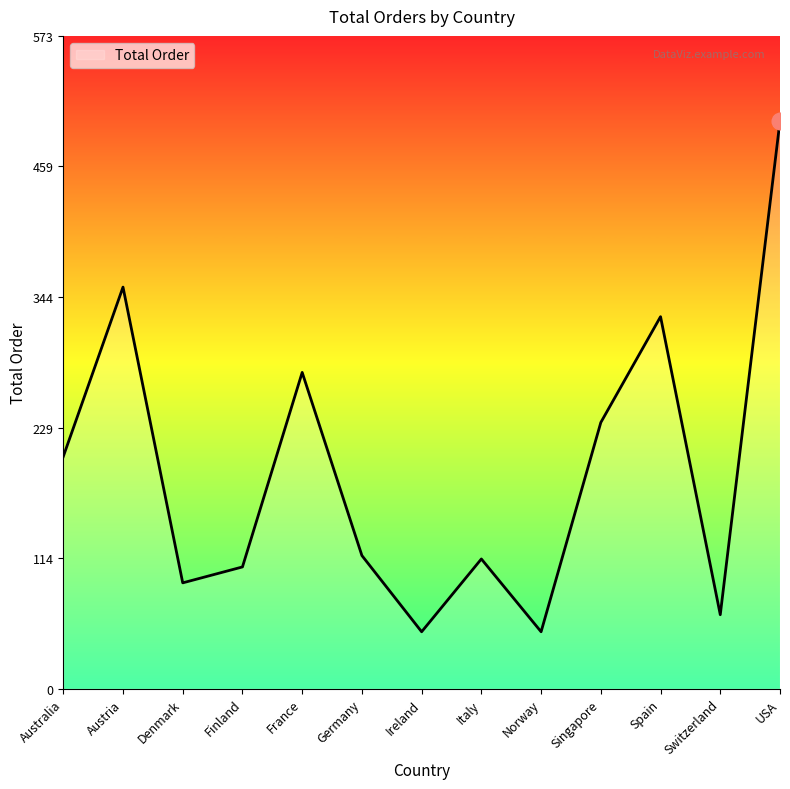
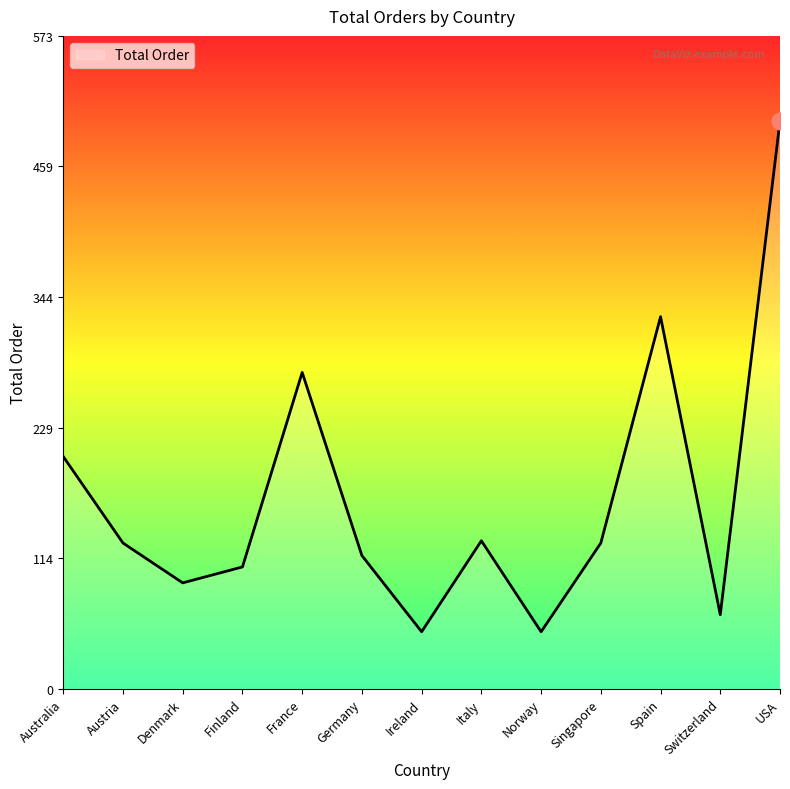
Total Order, Austria: 353 -> 128
Total Order, Italy: 114 -> 130
Total Order, Singapore: 234 -> 128
